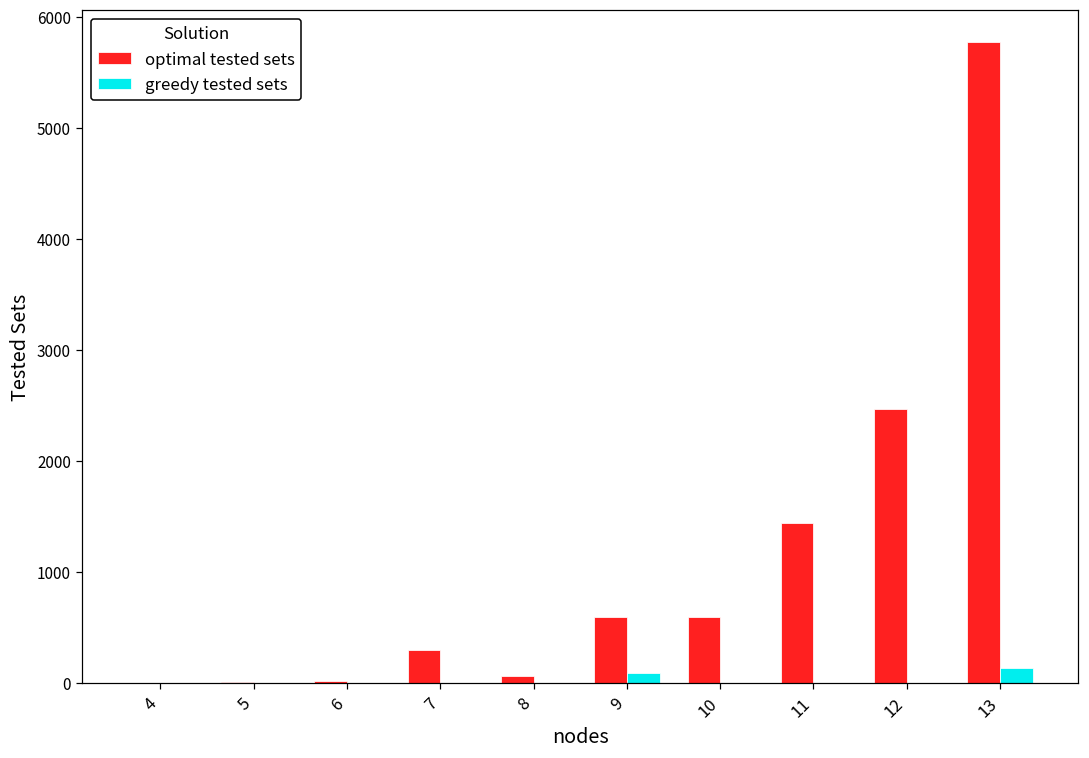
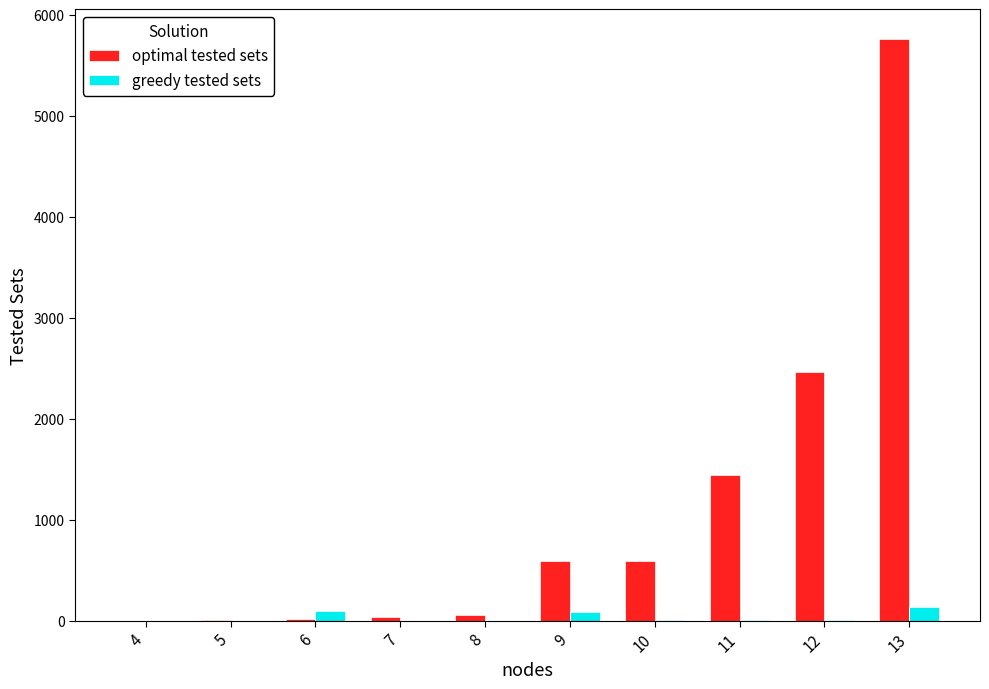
greedy tested sets, 6: 0 -> 100
optimal tested sets, 7: 300 -> 40
